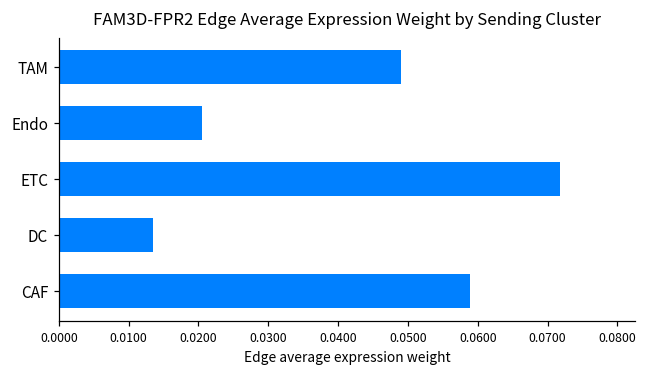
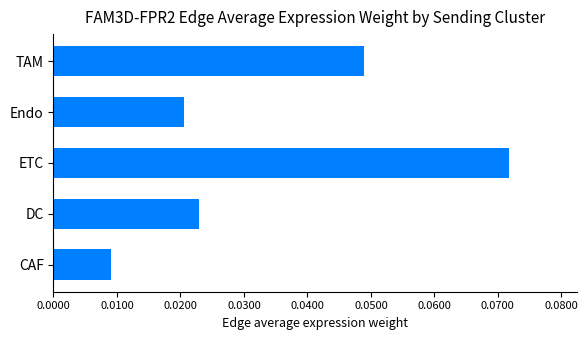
DC: 0.014 -> 0.023
CAF: 0.059 -> 0.009
